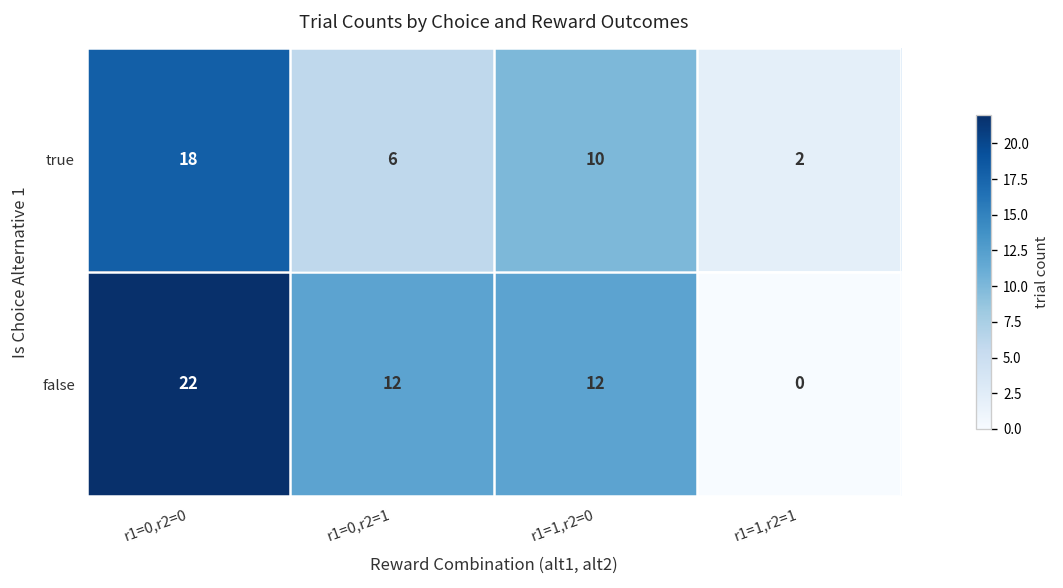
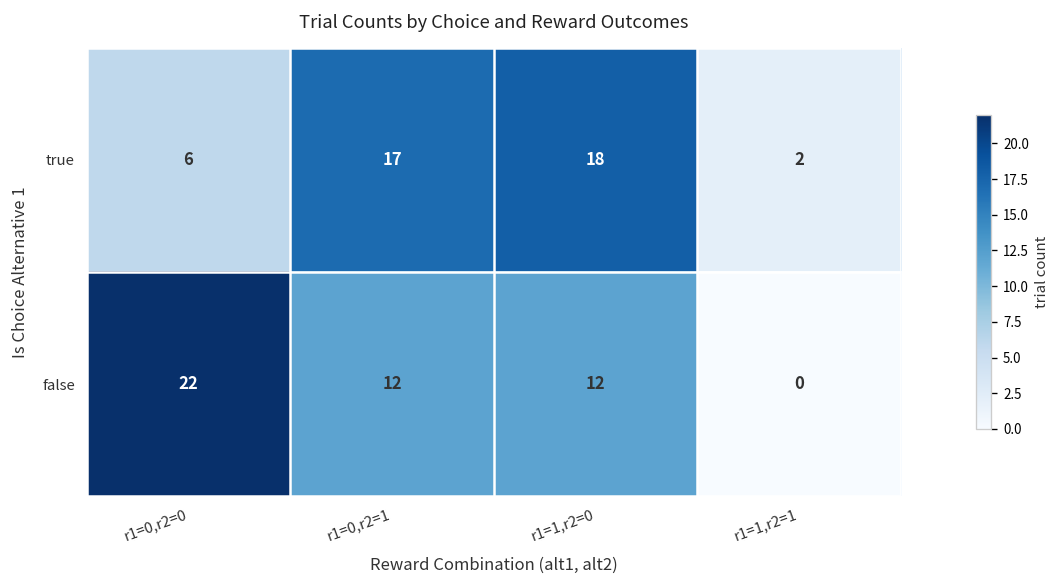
true, r1=0,r2=0: 18 -> 6
true, r1=0,r2=1: 6 -> 17
true, r1=1,r2=0: 10 -> 18
